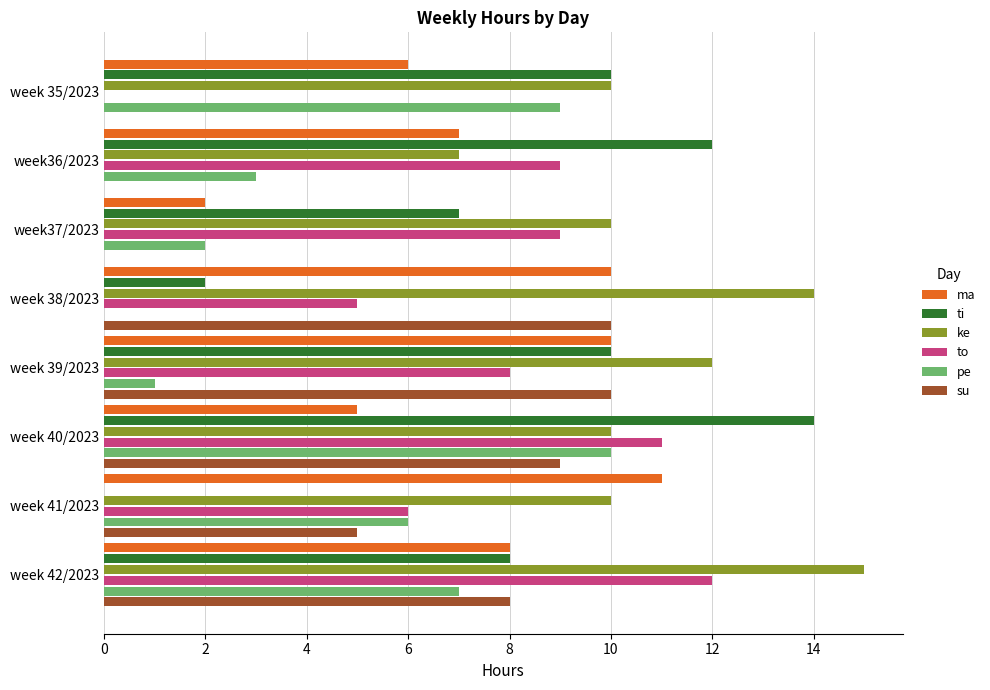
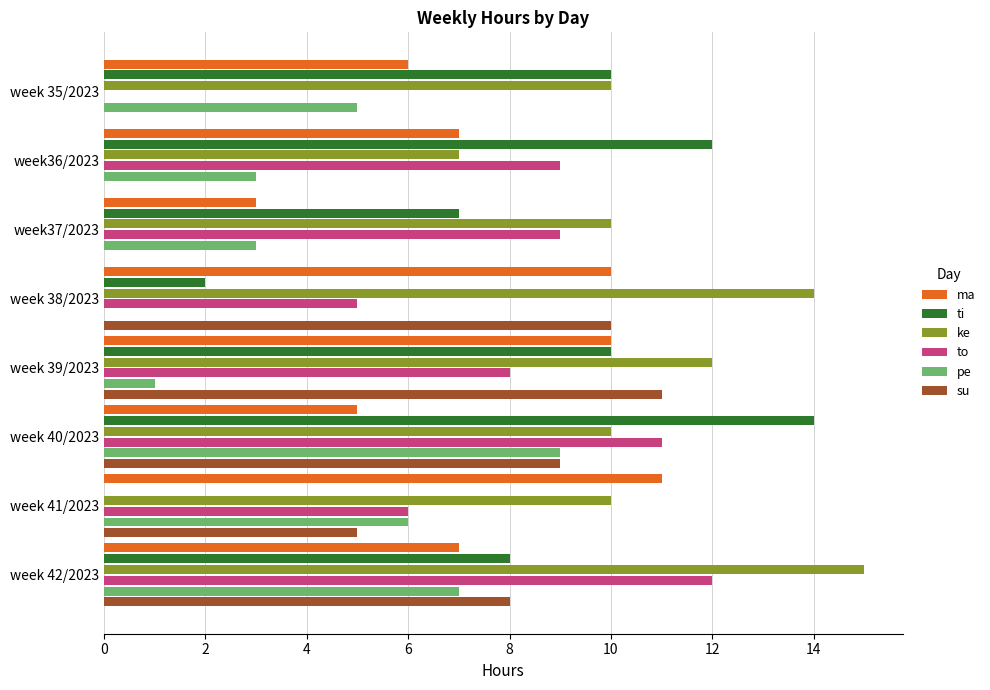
pe, week 35/2023: 9 -> 5
ma, week37/2023: 2 -> 3
pe, week37/2023: 2 -> 3
su, week 39/2023: 10 -> 11
pe, week 40/2023: 10 -> 9
ma, week 42/2023: 8 -> 7
